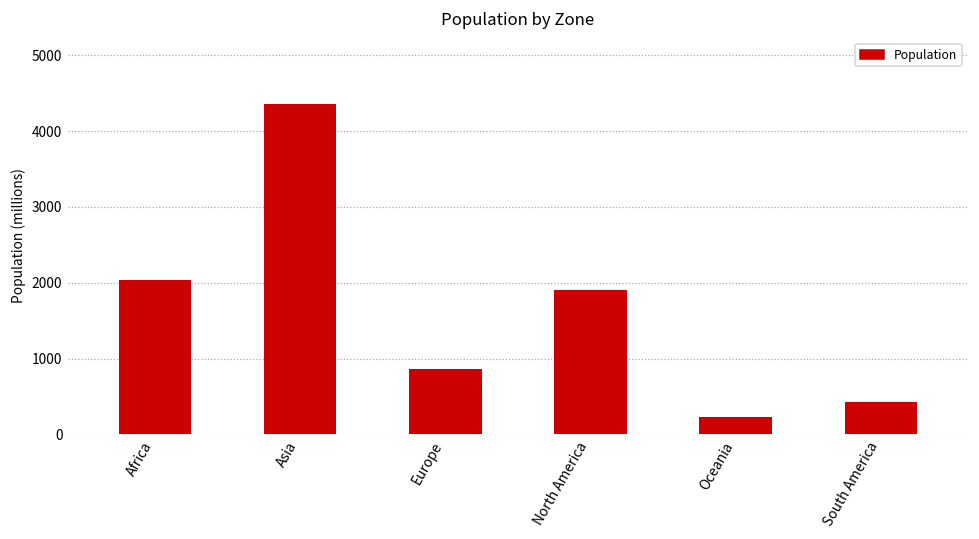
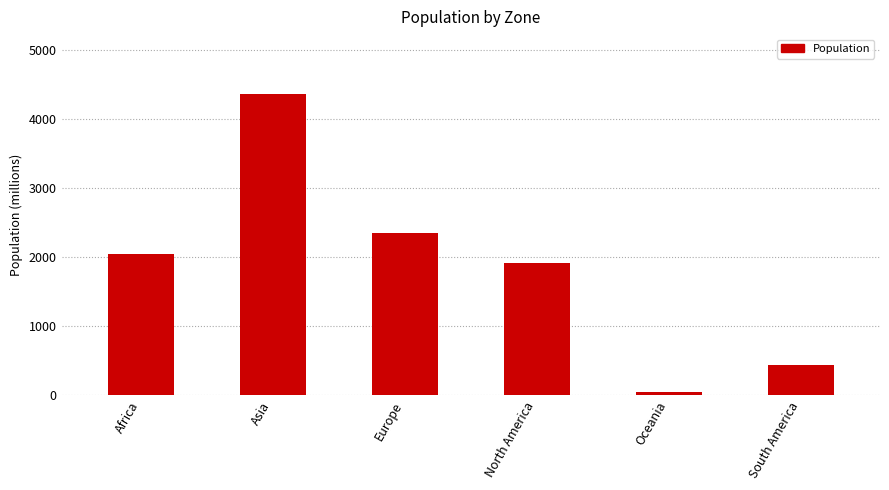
Europe: 900 -> 2400
Oceania: 200 -> 0
